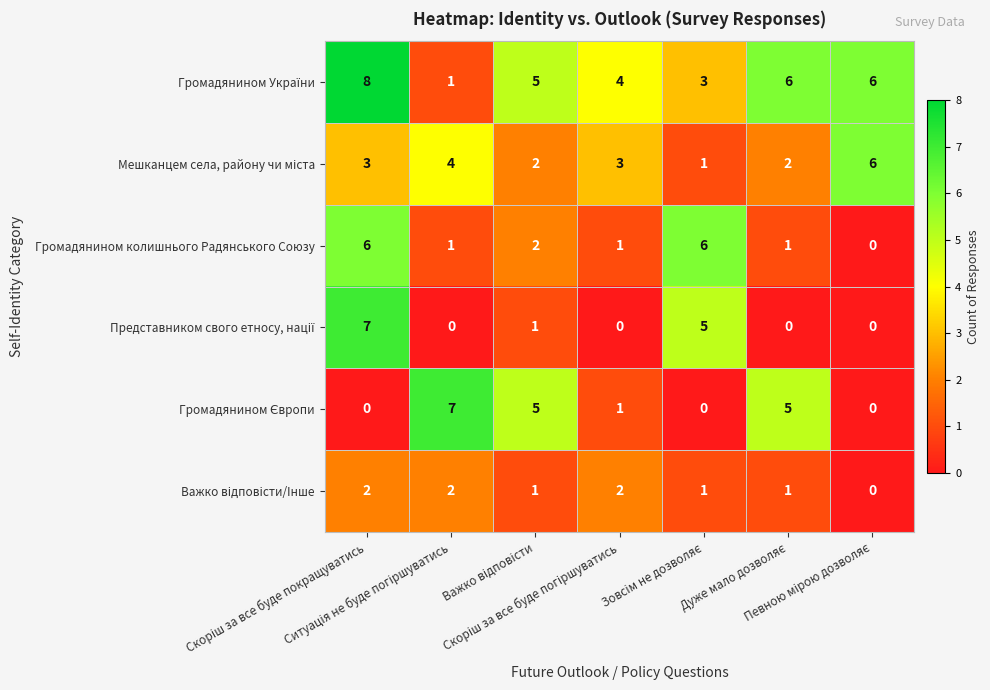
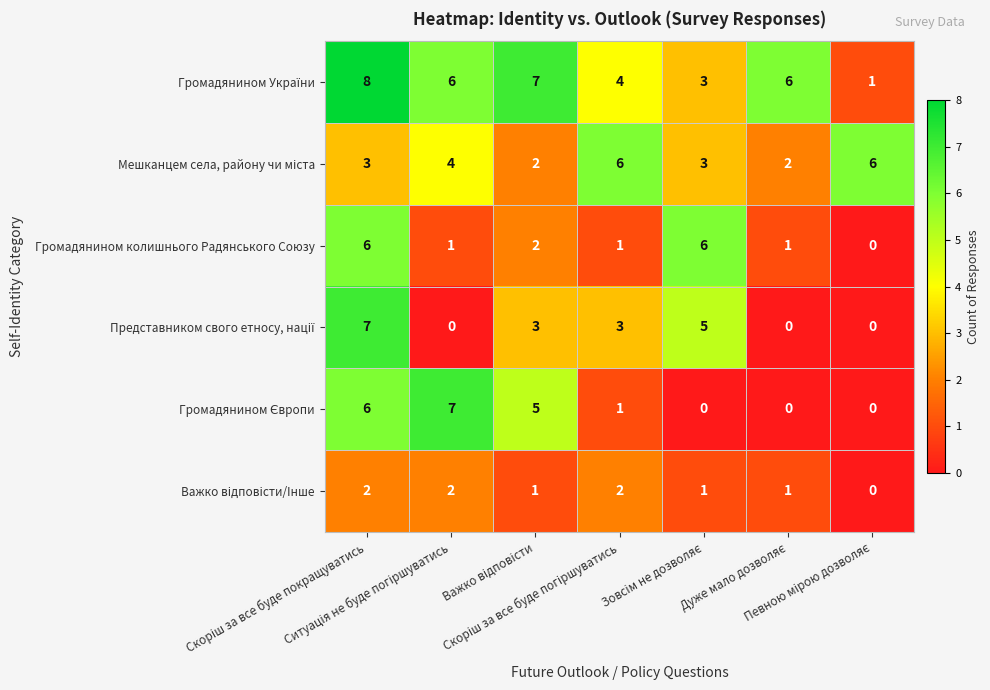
Громадянином України, Ситуація не буде погіршуватись: 1 -> 6
Громадянином України, Важко відповісти: 5 -> 7
Громадянином України, Певною мірою дозволяє: 6 -> 1
Мешканцем села, району чи міста, Скоріш за все буде погіршуватись: 3 -> 6
Мешканцем села, району чи міста, Зовсім не дозволяє: 1 -> 3
Представником свого етносу, нації, Важко відповісти: 1 -> 3
Представником свого етносу, нації, Скоріш за все буде погіршуватись: 0 -> 3
Громадянином Європи, Скоріш за все буде покращуватись: 0 -> 6
Громадянином Європи, Дуже мало дозволяє: 5 -> 0
